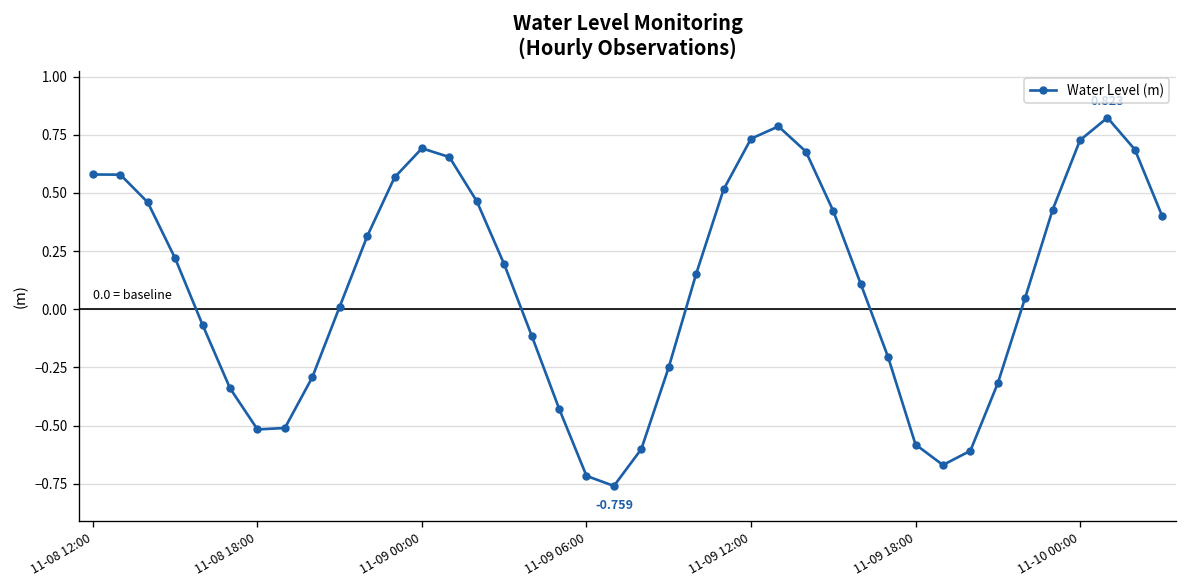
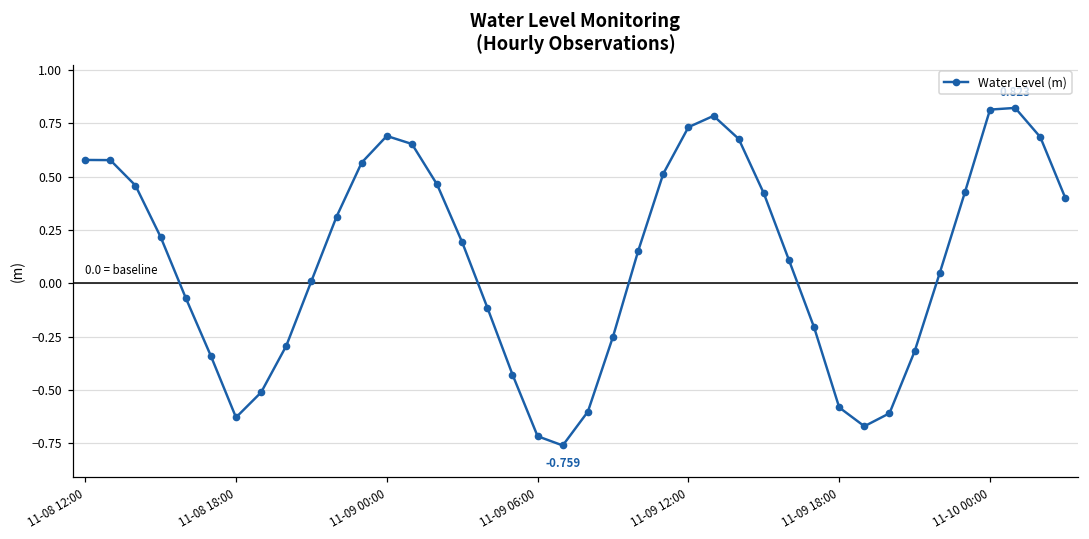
11-08 18:00: -0.52 -> -0.63
11-10 00:00: 0.73 -> 0.82
